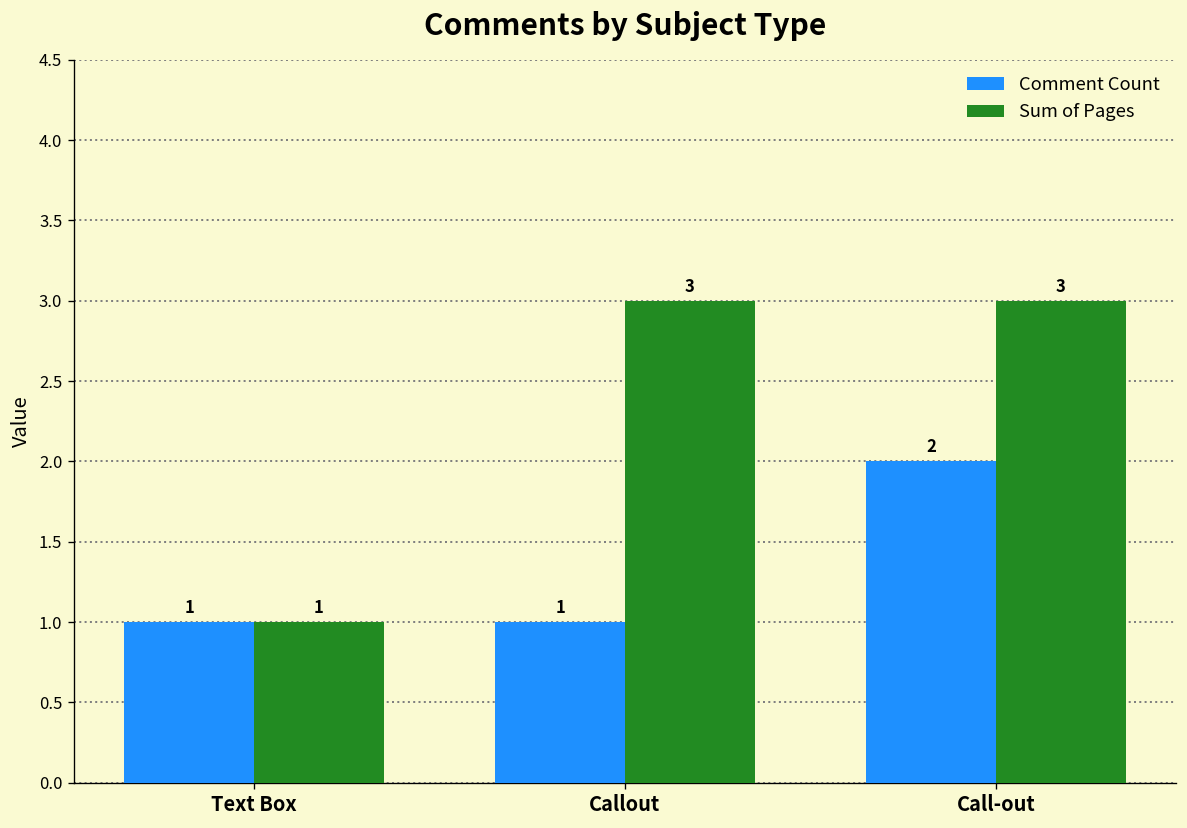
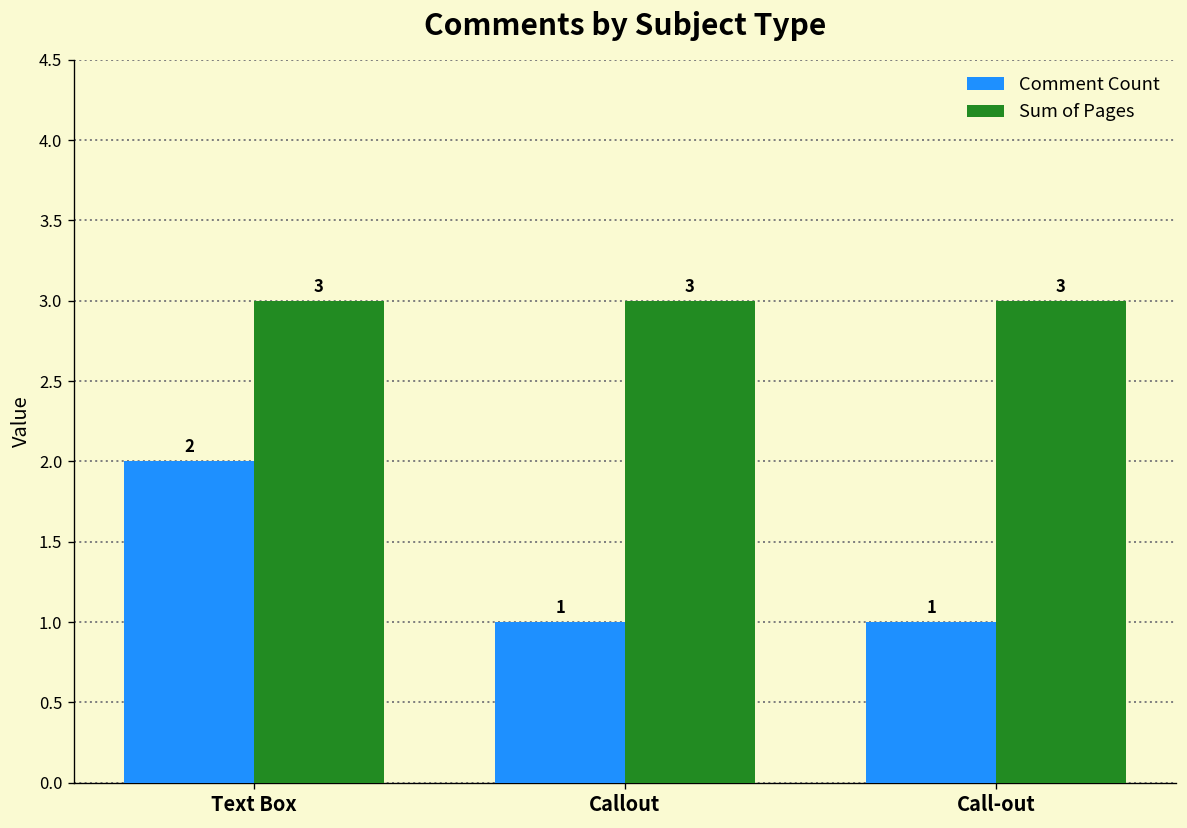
Comment Count, Text Box: 1 -> 2
Sum of Pages, Text Box: 1 -> 3
Comment Count, Call-out: 2 -> 1
